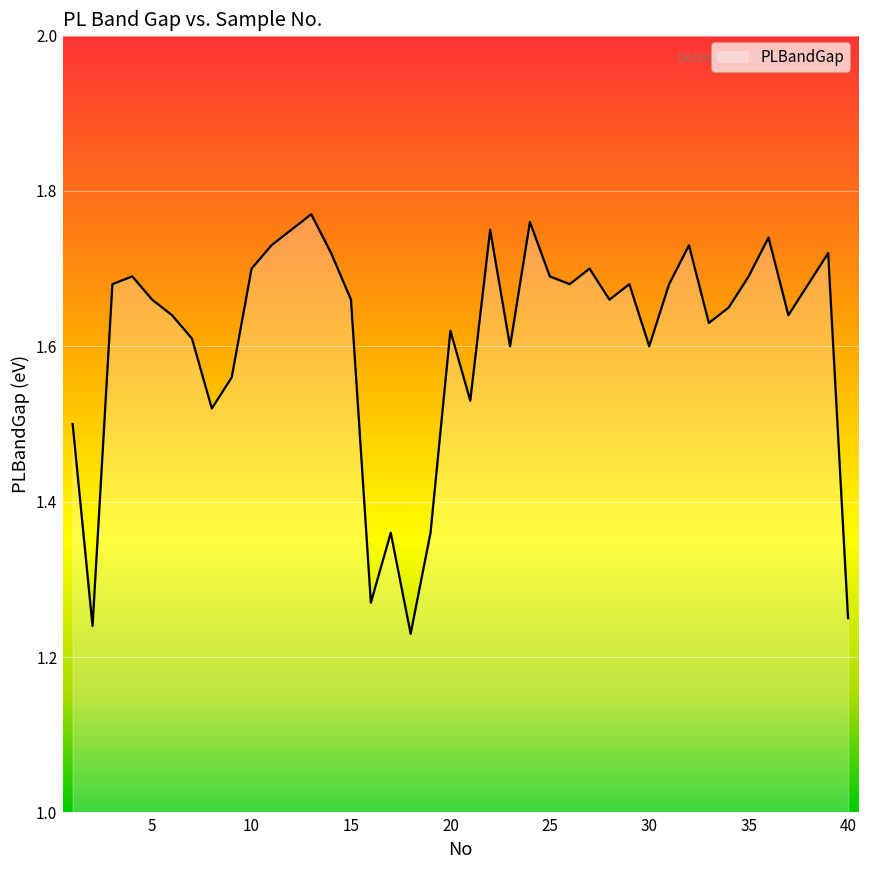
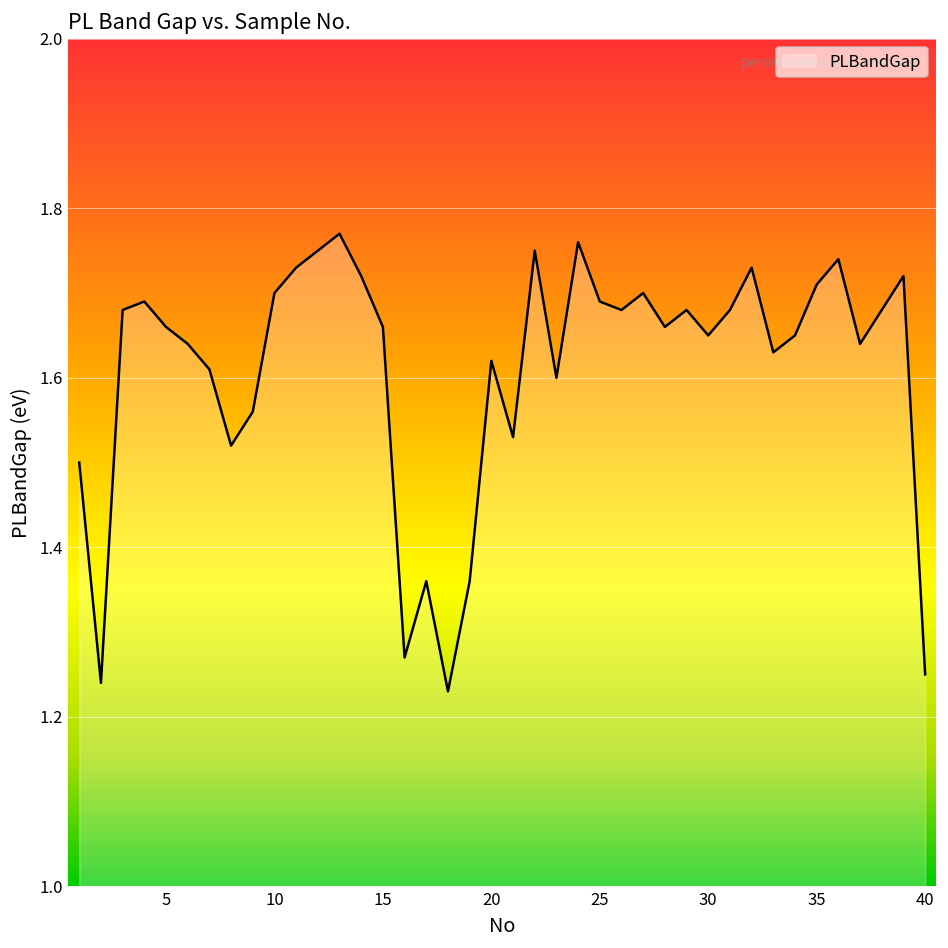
30: 1.60 -> 1.65
35: 1.69 -> 1.71
